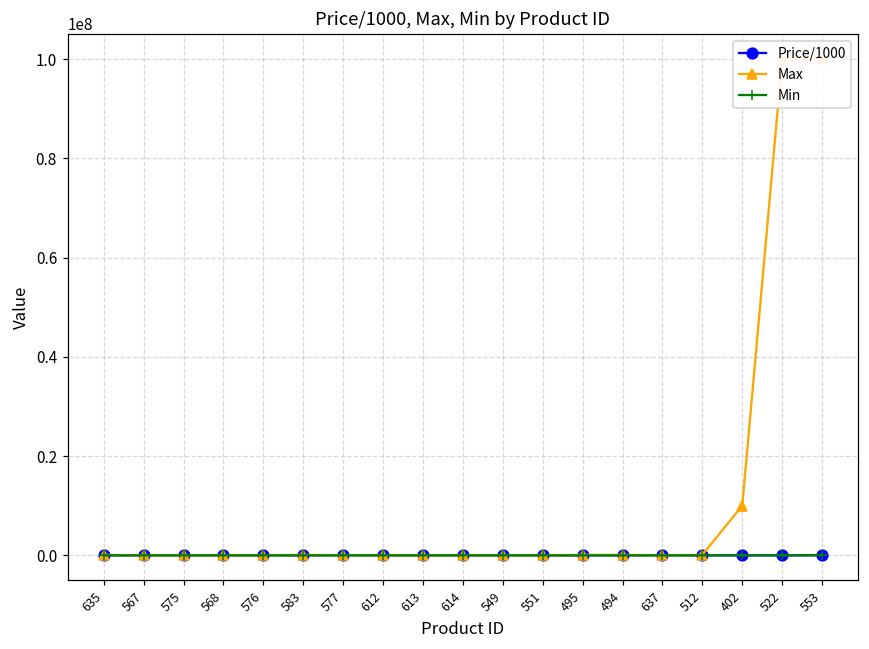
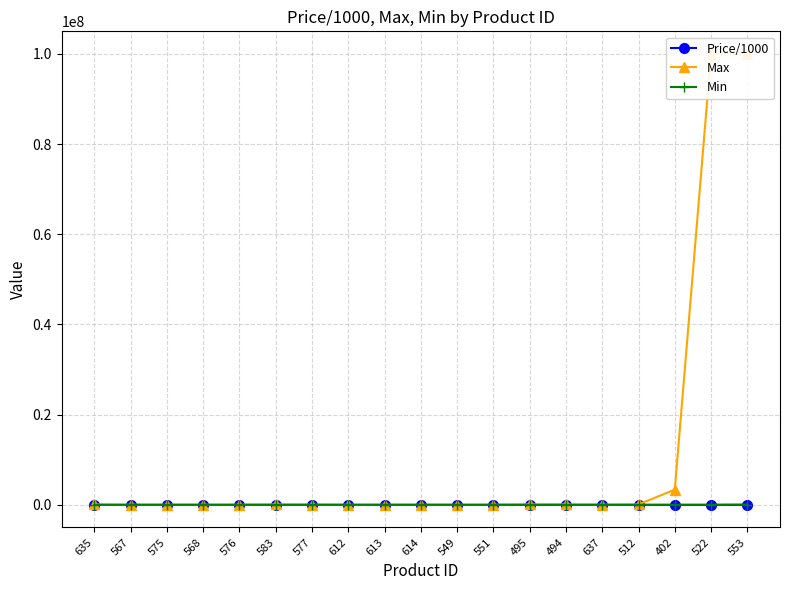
Max, 402: 10000000 -> 3000000
